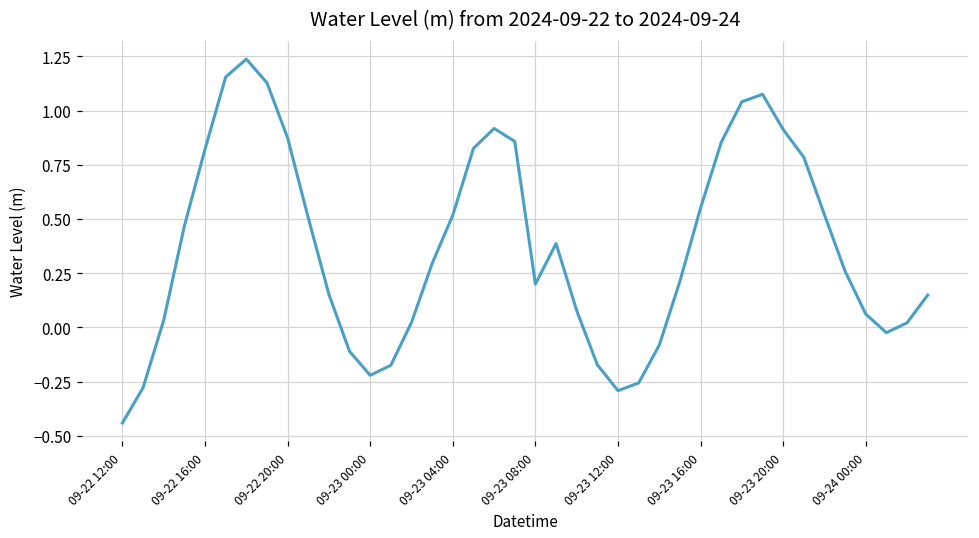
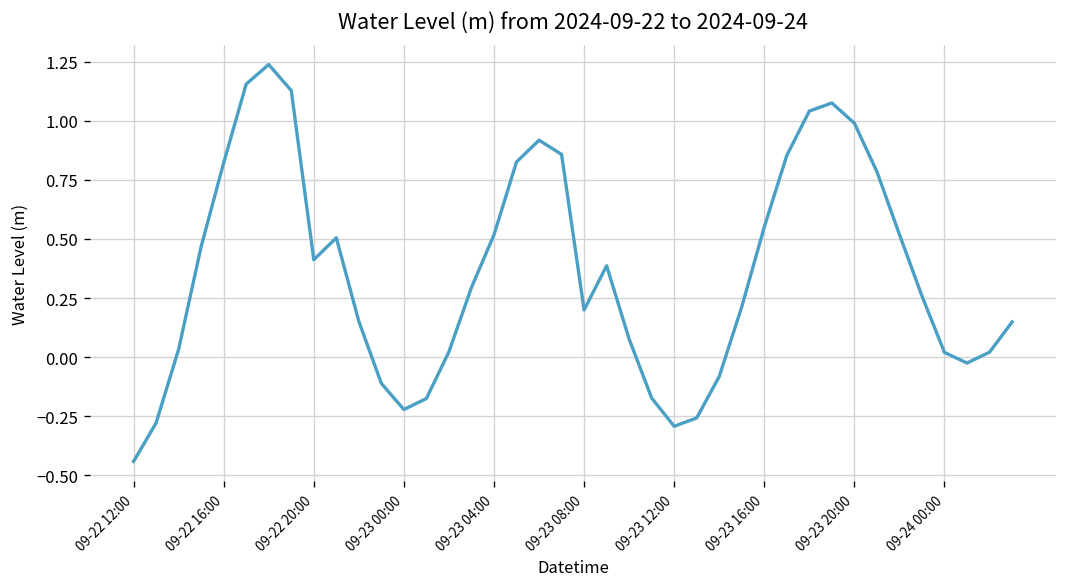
09-22 20:00: 0.87 -> 0.41
09-23 20:00: 0.91 -> 0.99
09-24 00:00: 0.06 -> 0.02
